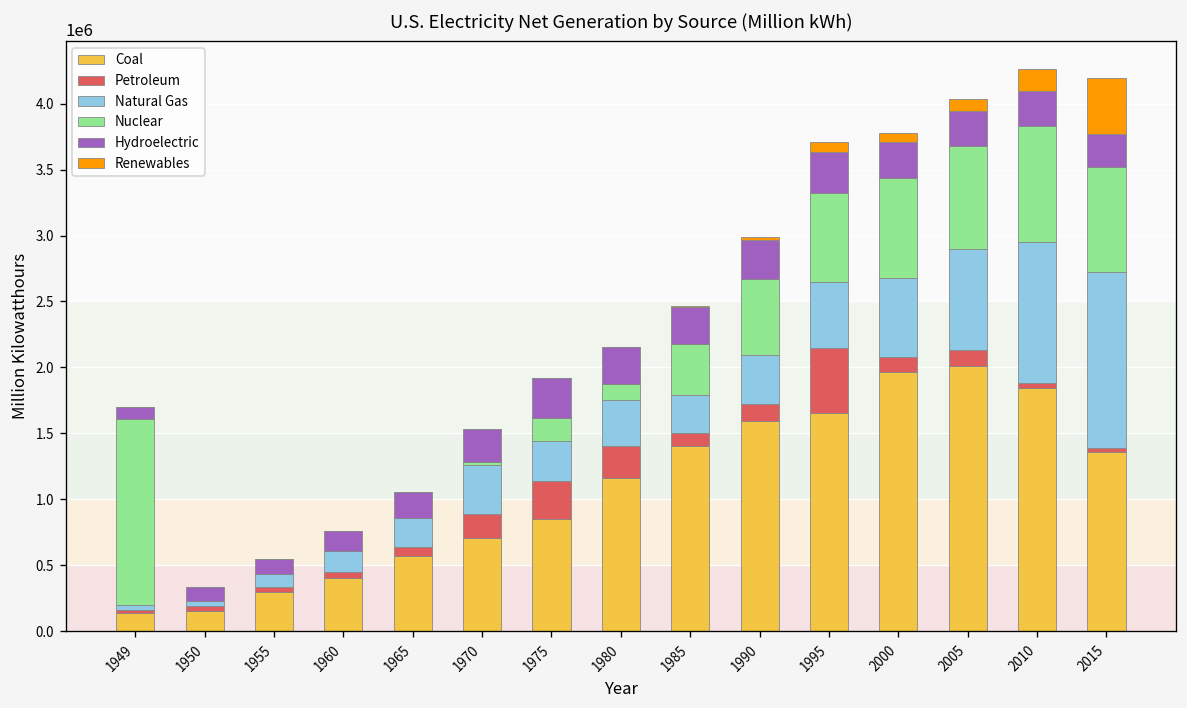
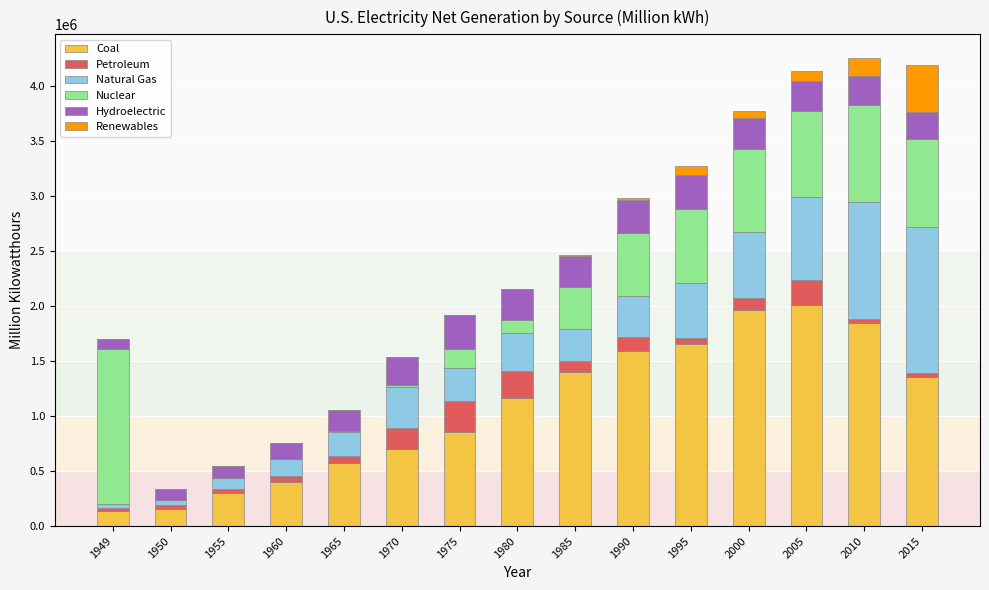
Petroleum, 1995: 500000 -> 60000
Petroleum, 2005: 120000 -> 220000
